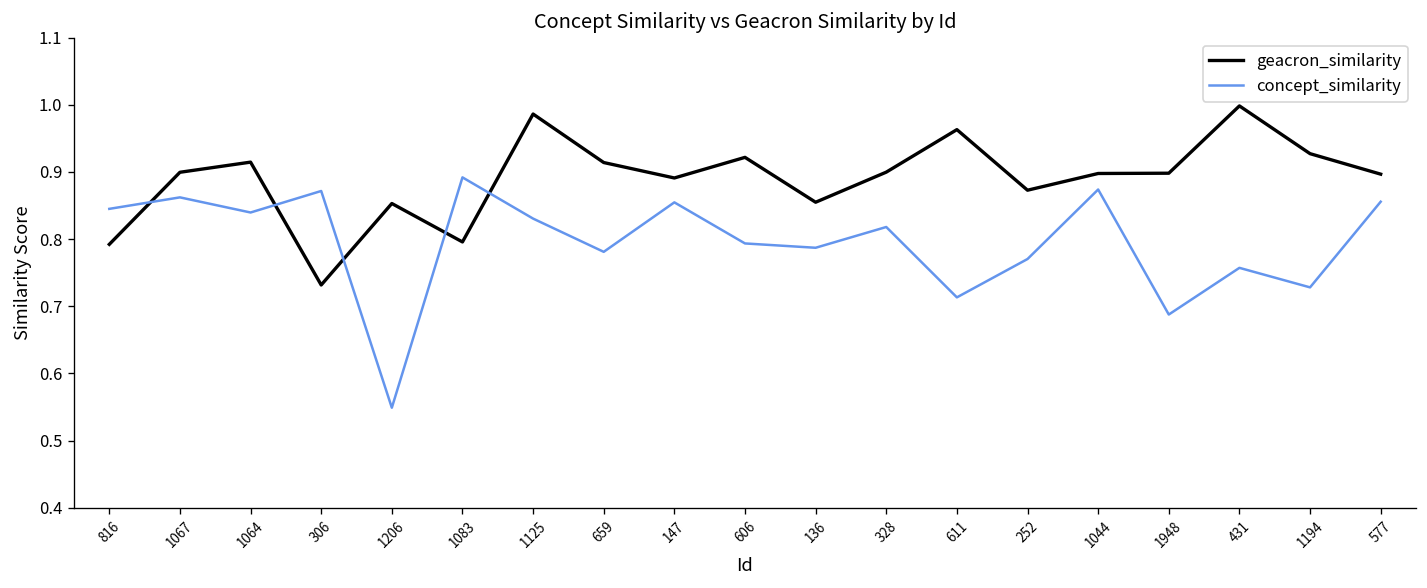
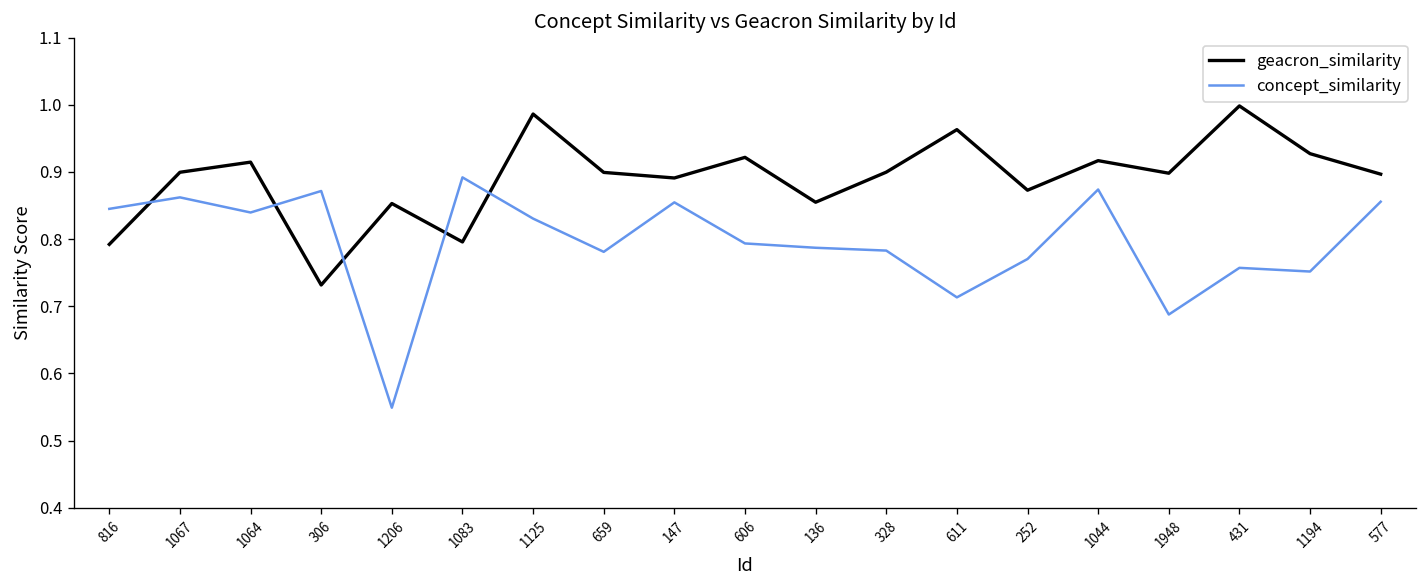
geacron_similarity, 659: 0.91 -> 0.90
concept_similarity, 328: 0.82 -> 0.78
geacron_similarity, 1044: 0.90 -> 0.92
concept_similarity, 1194: 0.73 -> 0.75
